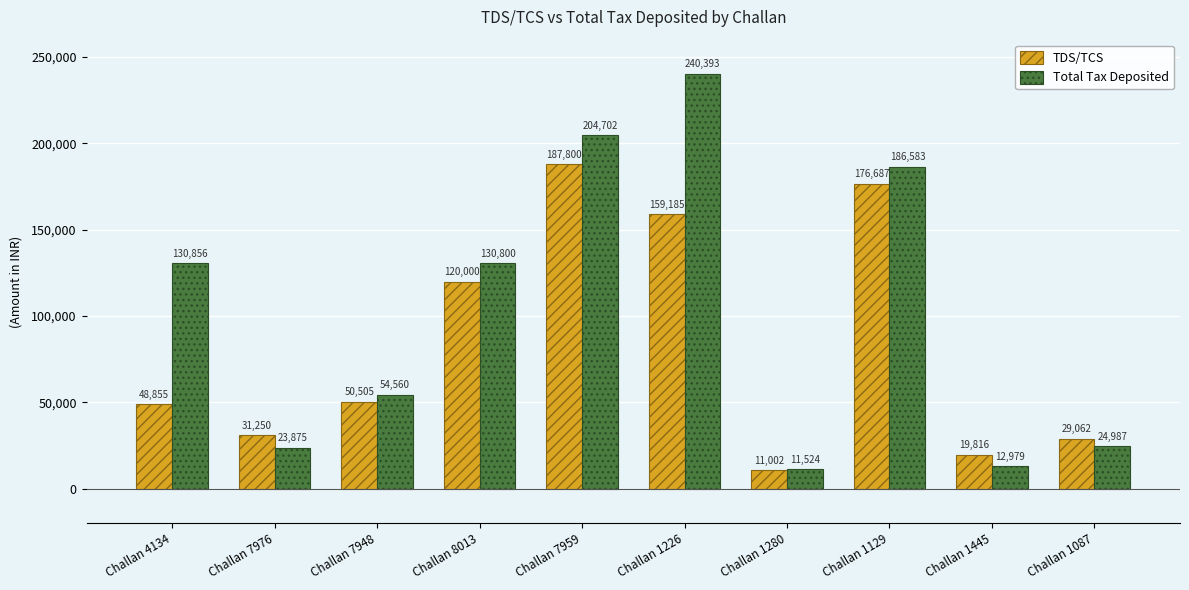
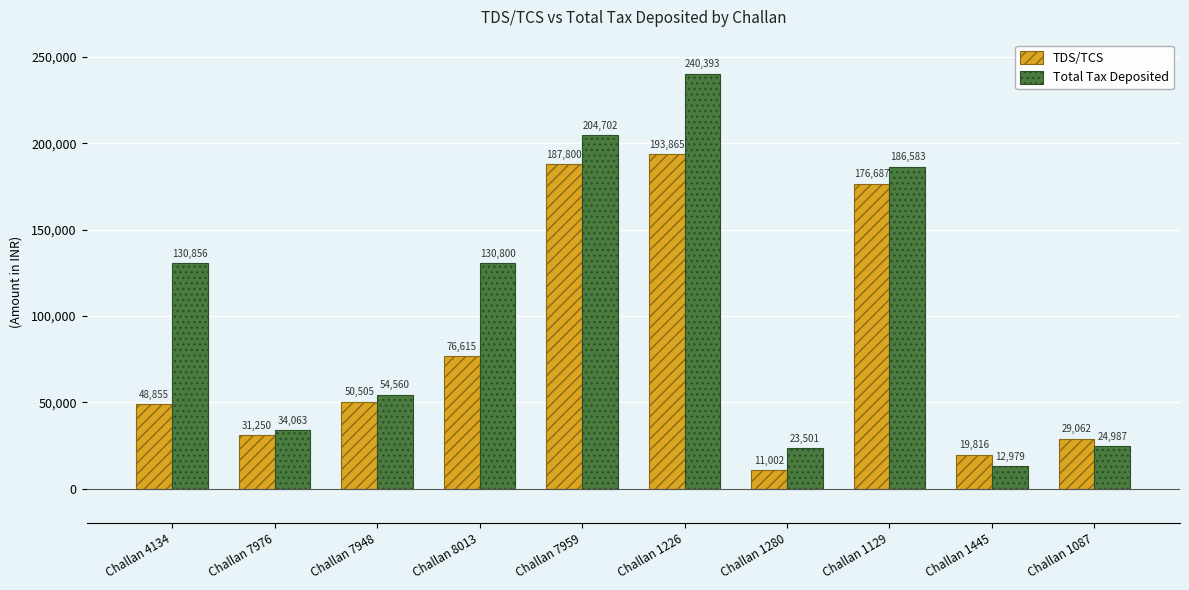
Total Tax Deposited, Challan 7976: 23,875 -> 34,063
TDS/TCS, Challan 8013: 120,000 -> 76,615
TDS/TCS, Challan 1226: 159,185 -> 193,865
Total Tax Deposited, Challan 1280: 11,524 -> 23,501
